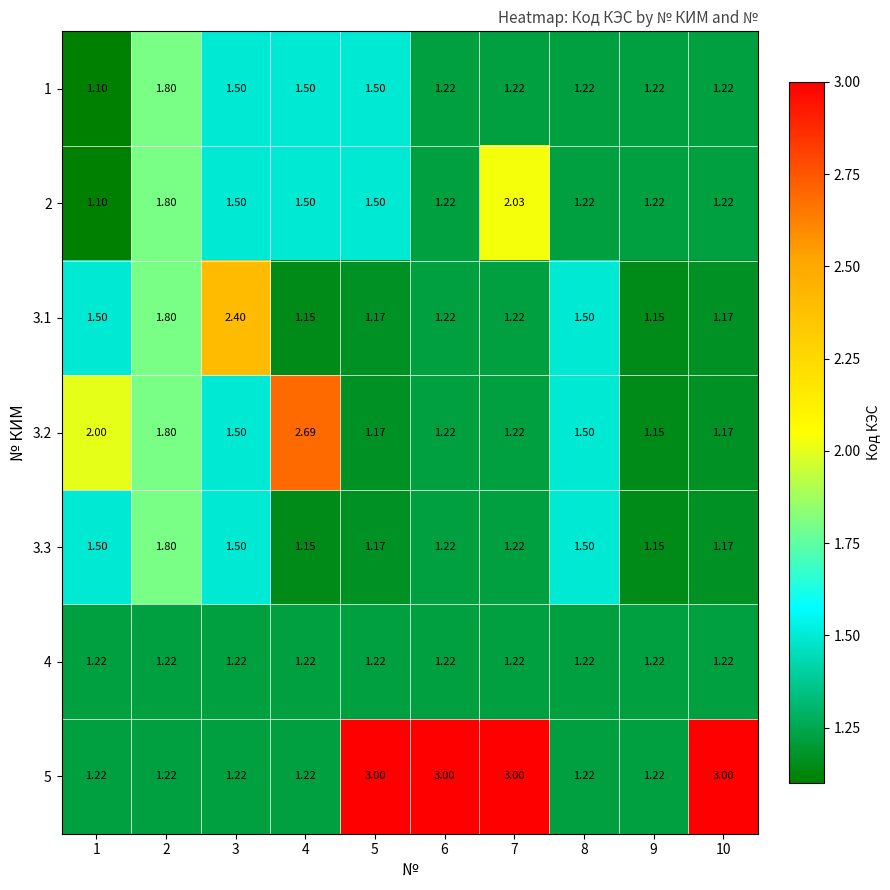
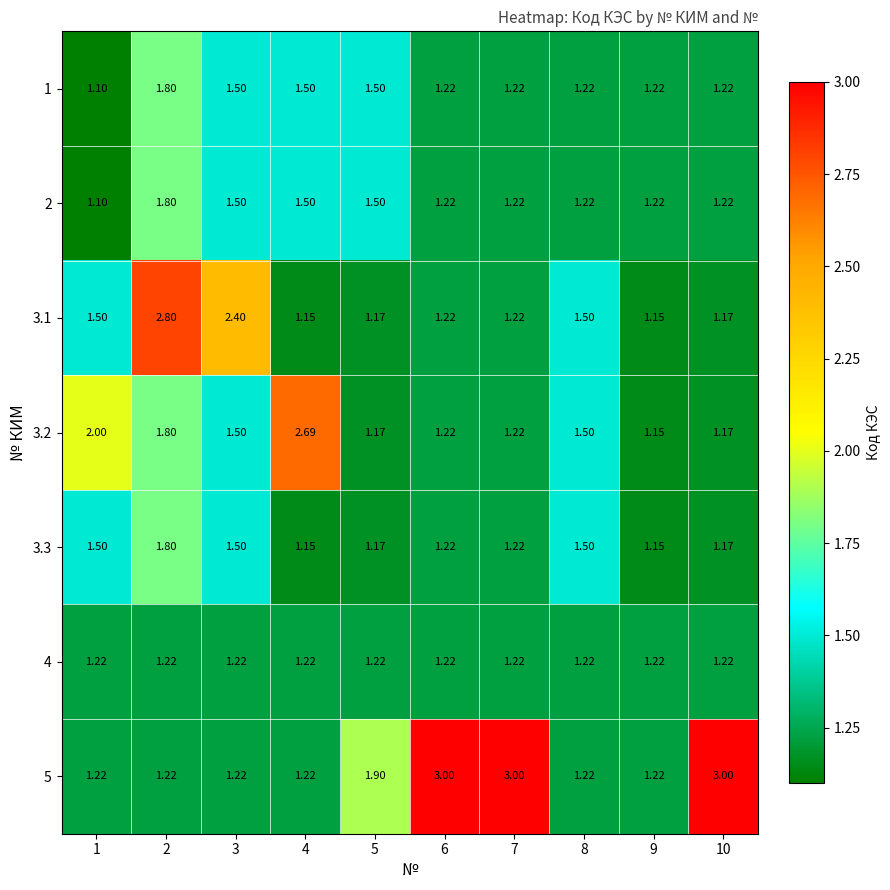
2, 7: 2.03 -> 1.22
3.1, 2: 1.80 -> 2.80
5, 5: 3.00 -> 1.90
